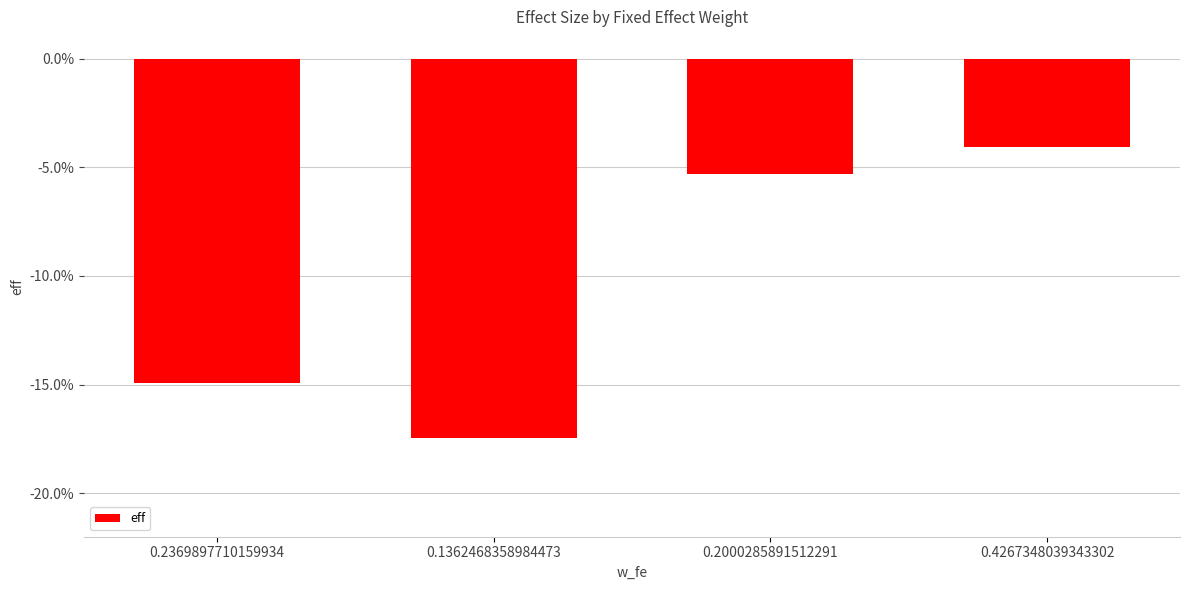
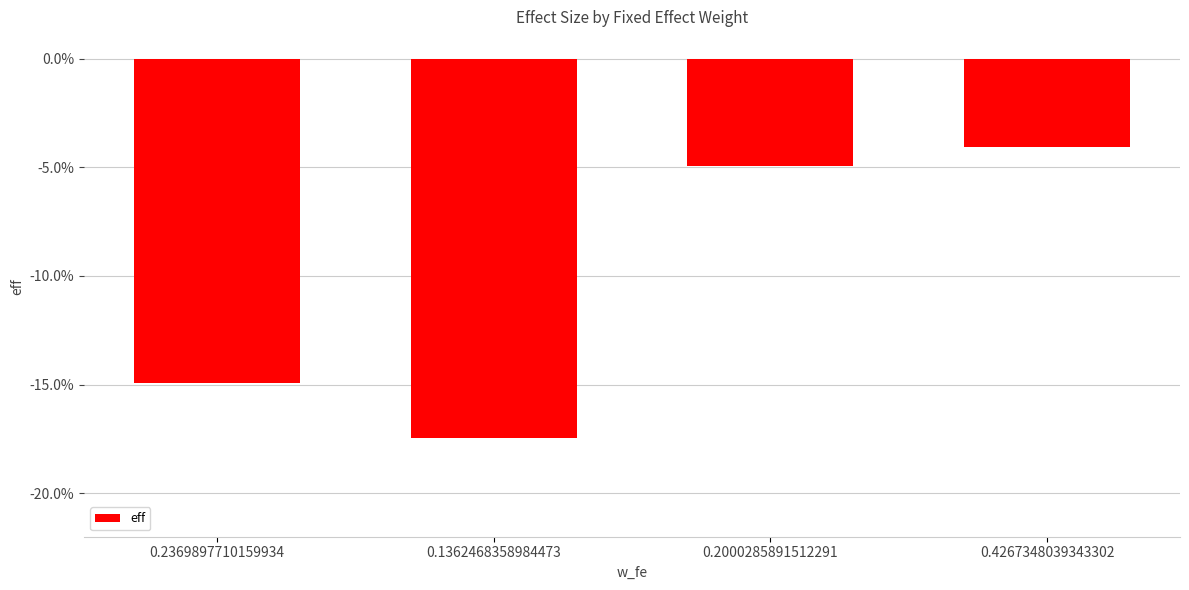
0.2000285891512291: -5.3% -> -4.9%
